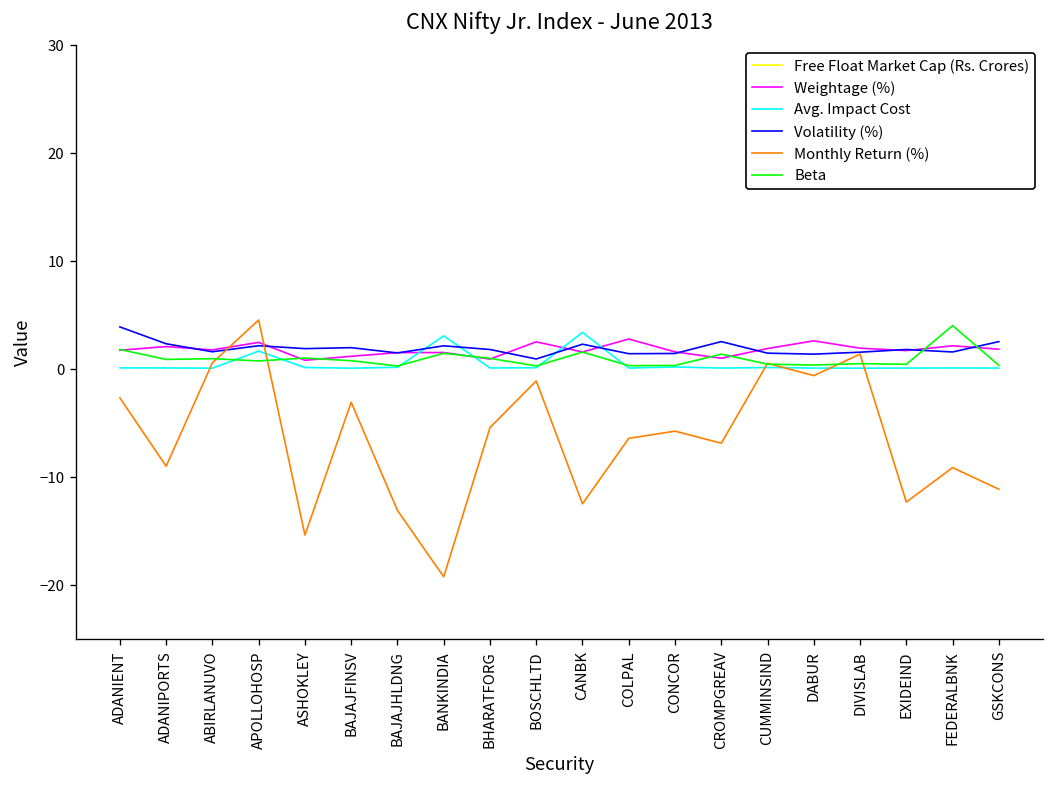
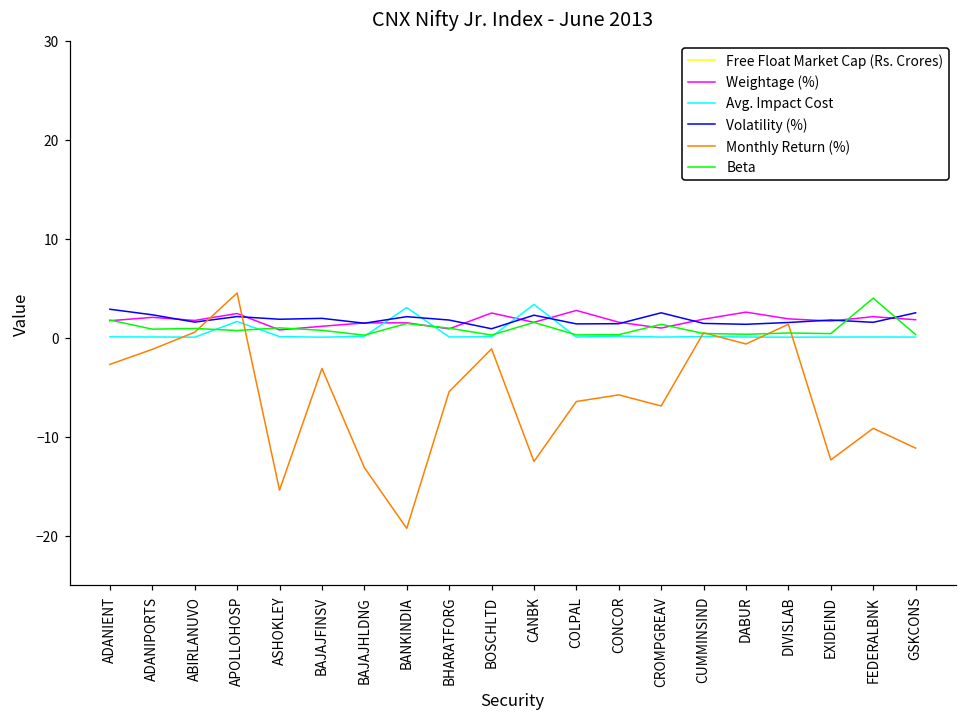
Volatility (%), ADANIENT: 4 -> 3
Monthly Return (%), ADANIPORTS: -9 -> -1
